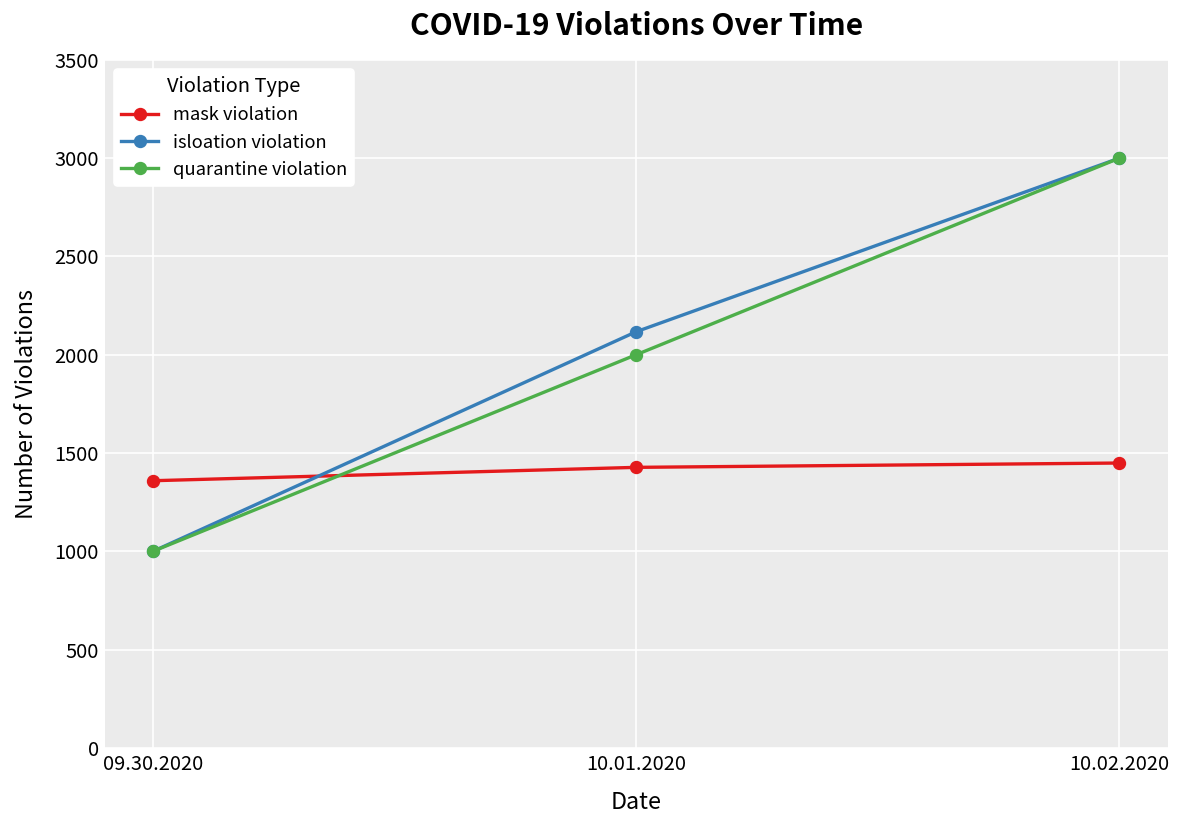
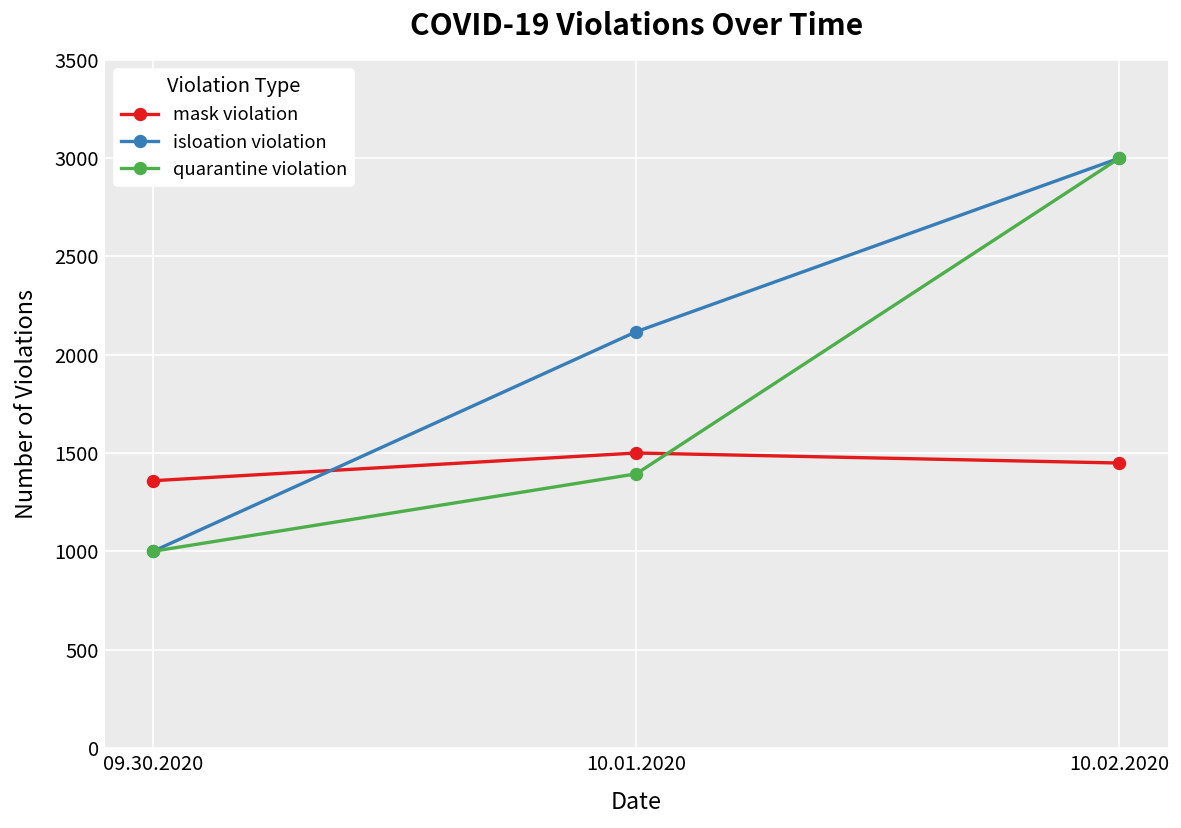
mask violation, 10.01.2020: 1430 -> 1500
quarantine violation, 10.01.2020: 2000 -> 1390
